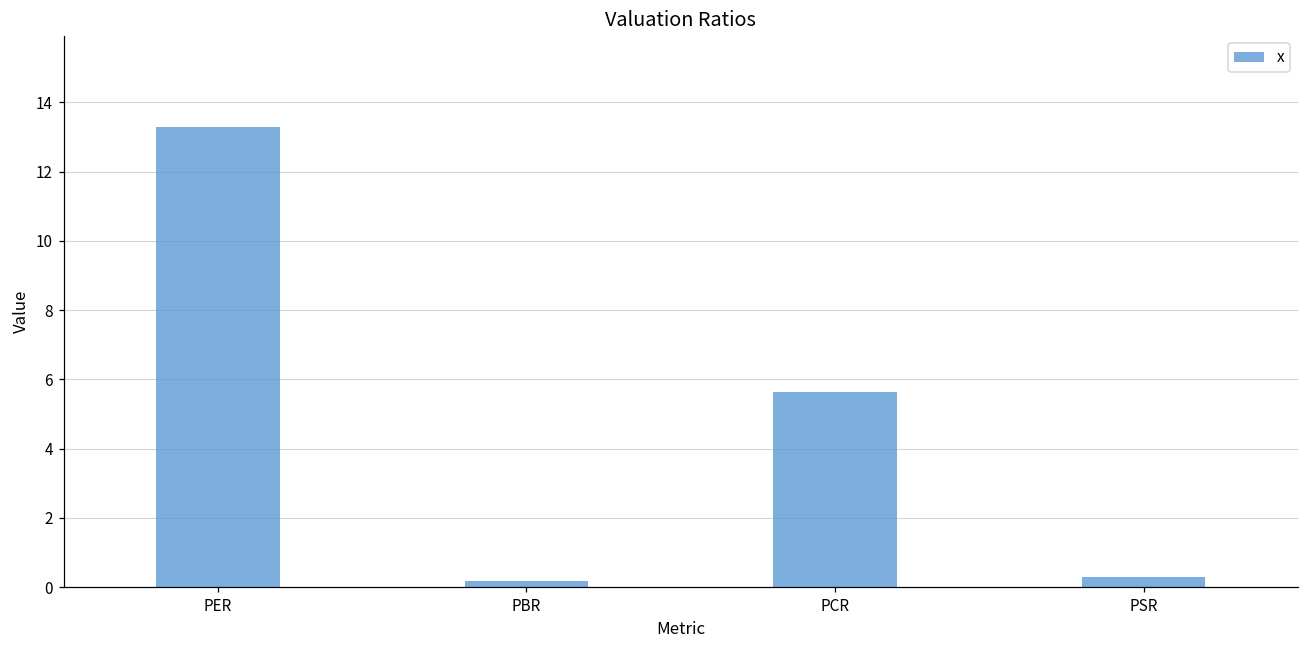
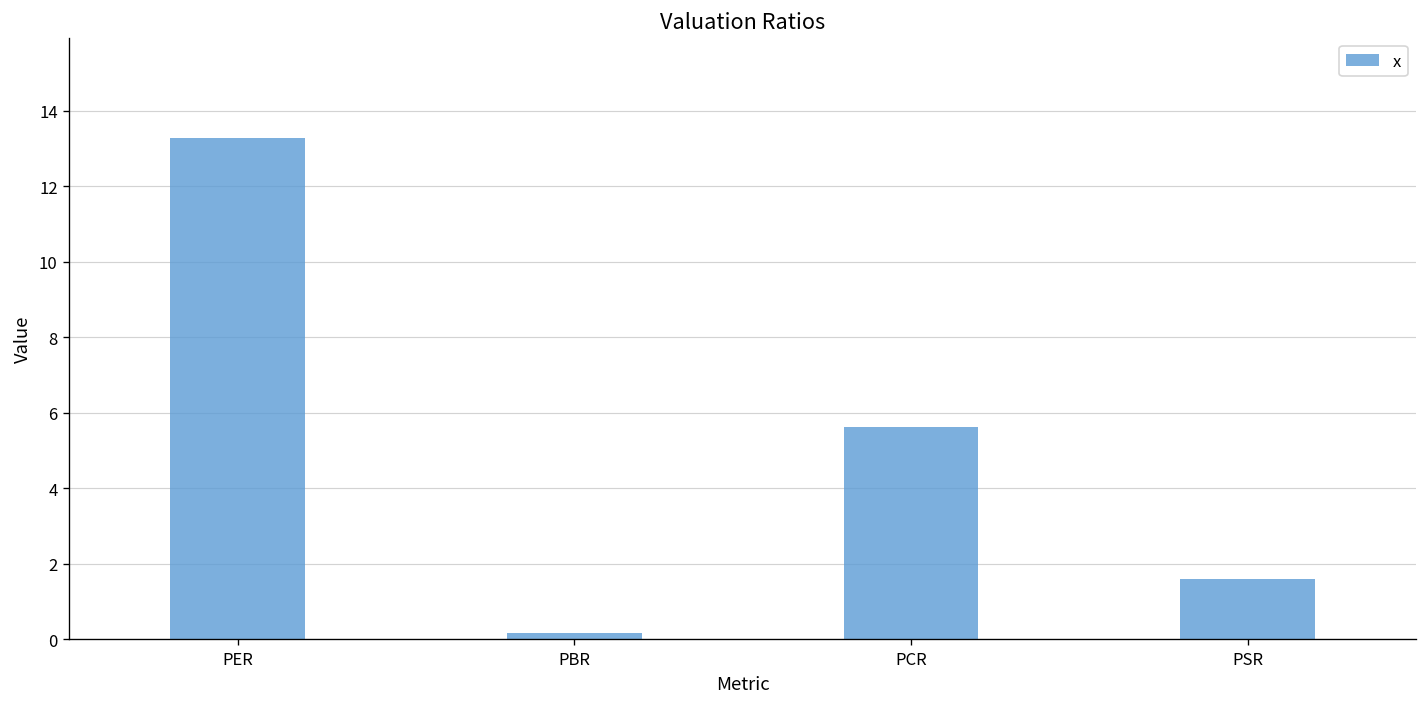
PSR: 0.3 -> 1.6
